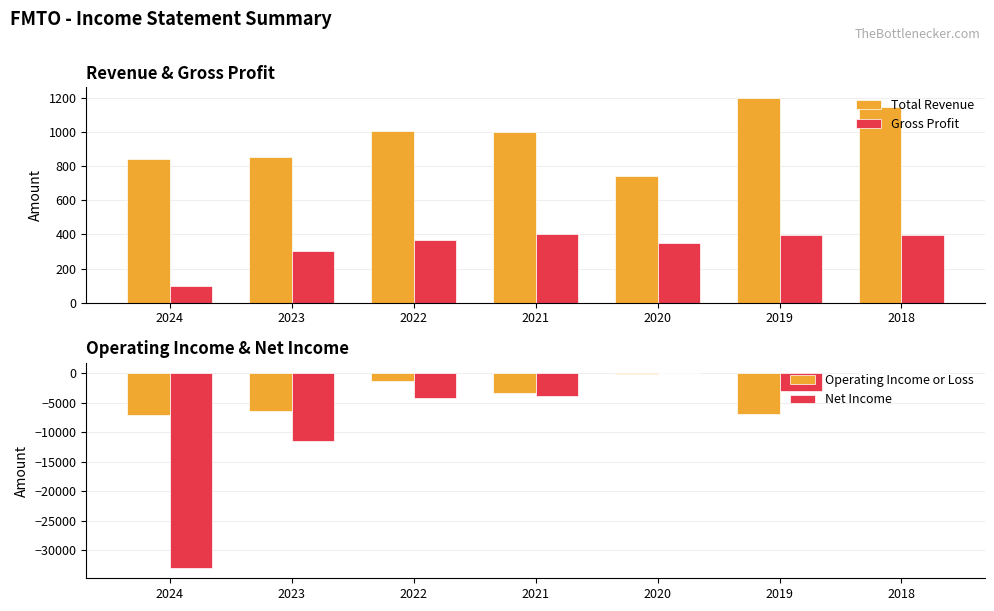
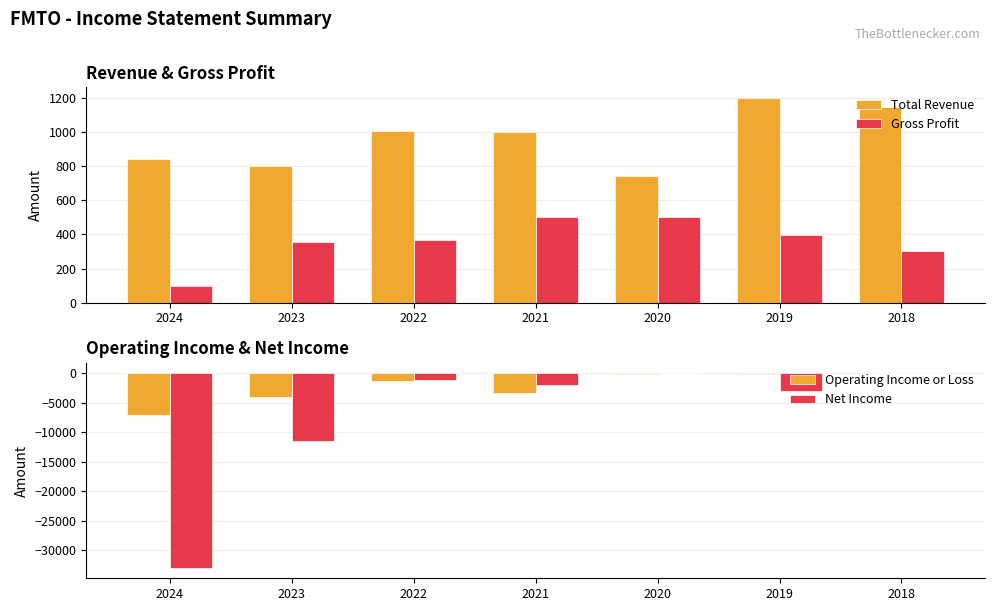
Revenue & Gross Profit, Total Revenue, 2023: 850 -> 800
Revenue & Gross Profit, Gross Profit, 2023: 300 -> 360
Revenue & Gross Profit, Gross Profit, 2021: 400 -> 500
Revenue & Gross Profit, Gross Profit, 2020: 350 -> 500
Revenue & Gross Profit, Gross Profit, 2018: 400 -> 300
Operating Income & Net Income, Operating Income or Loss, 2023: -6000 -> -4000
Operating Income & Net Income, Net Income, 2022: -4000 -> -1000
Operating Income & Net Income, Net Income, 2021: -4000 -> -2000
Operating Income & Net Income, Operating Income or Loss, 2019: -7000 -> 0
